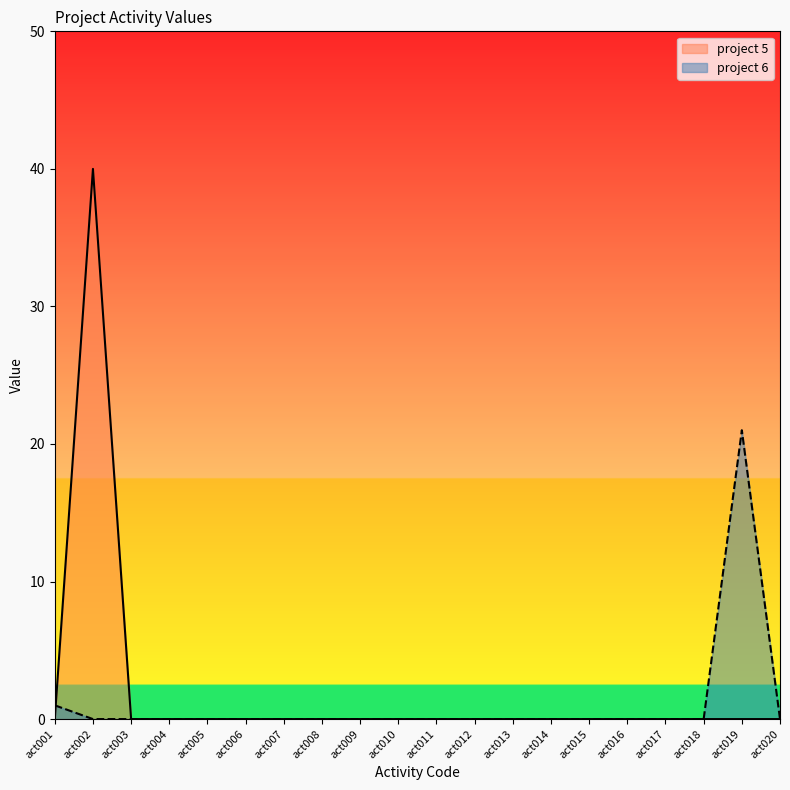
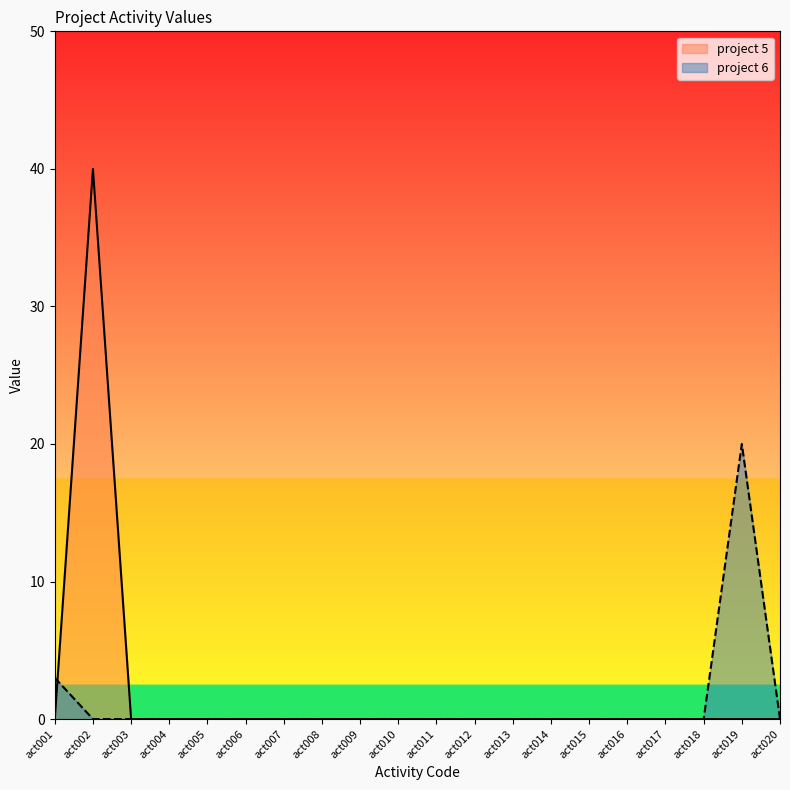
project 6, act001: 1 -> 3
project 6, act019: 21 -> 20
